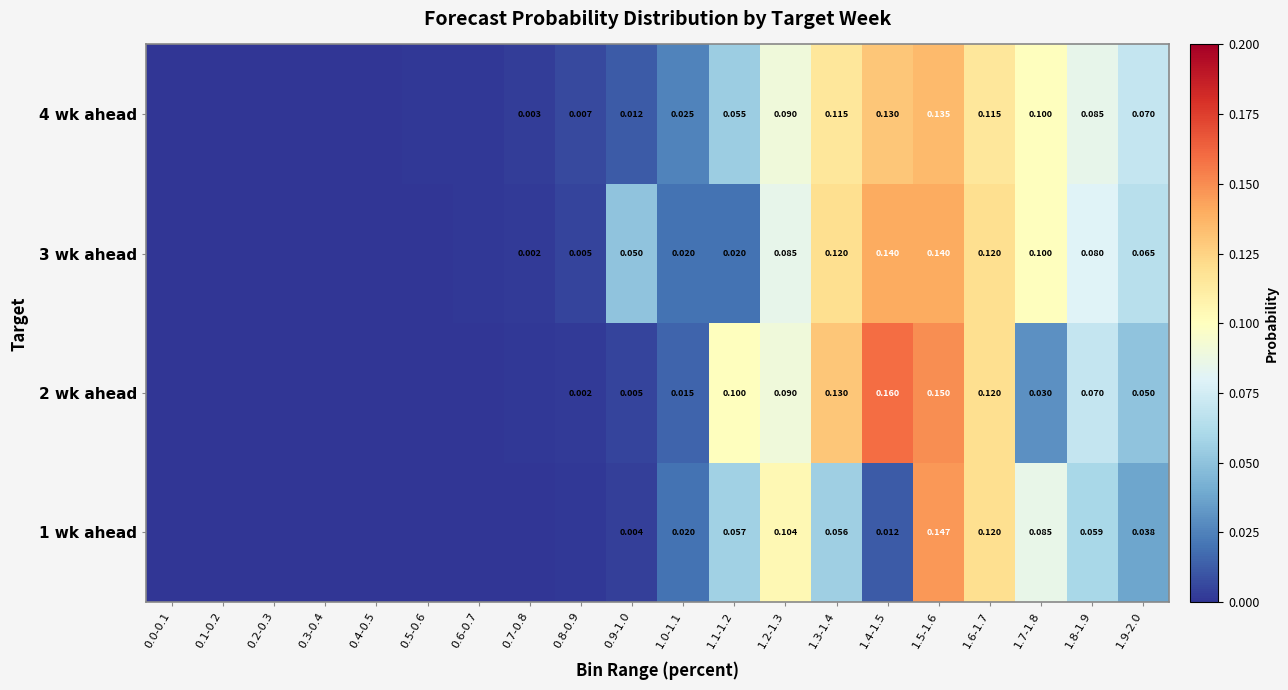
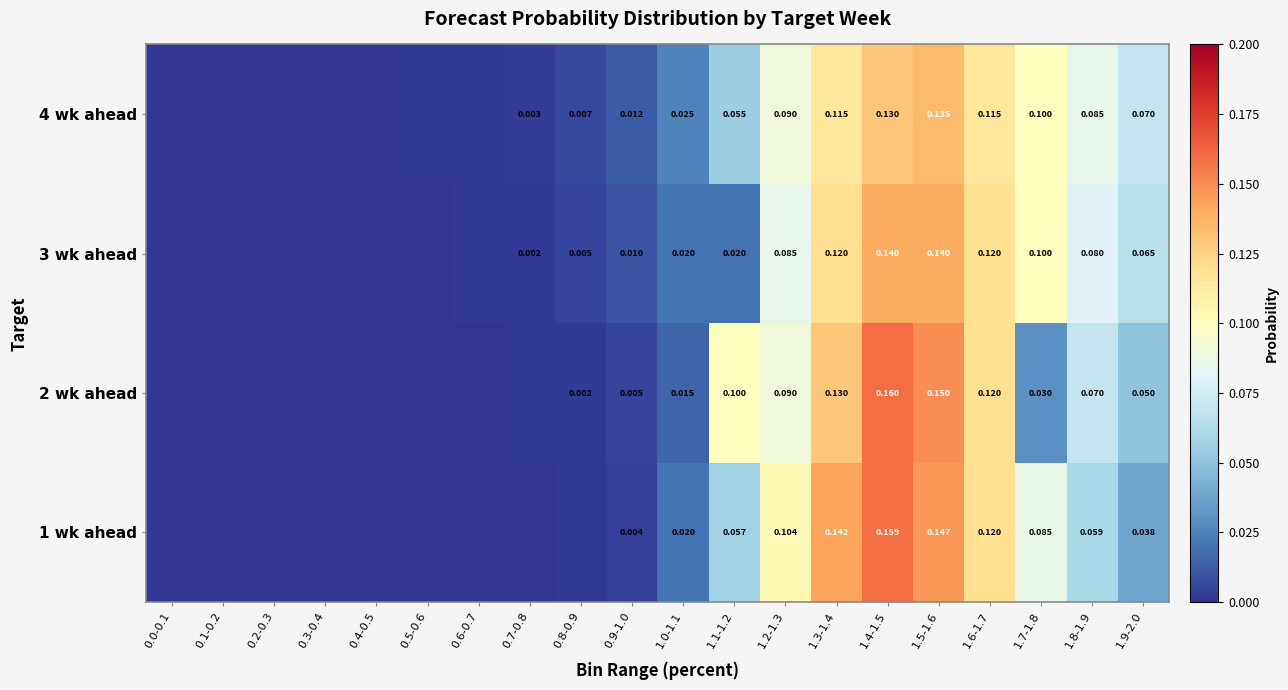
3 wk ahead, 0.9-1.0: 0.050 -> 0.010
1 wk ahead, 1.3-1.4: 0.056 -> 0.142
1 wk ahead, 1.4-1.5: 0.012 -> 0.159
